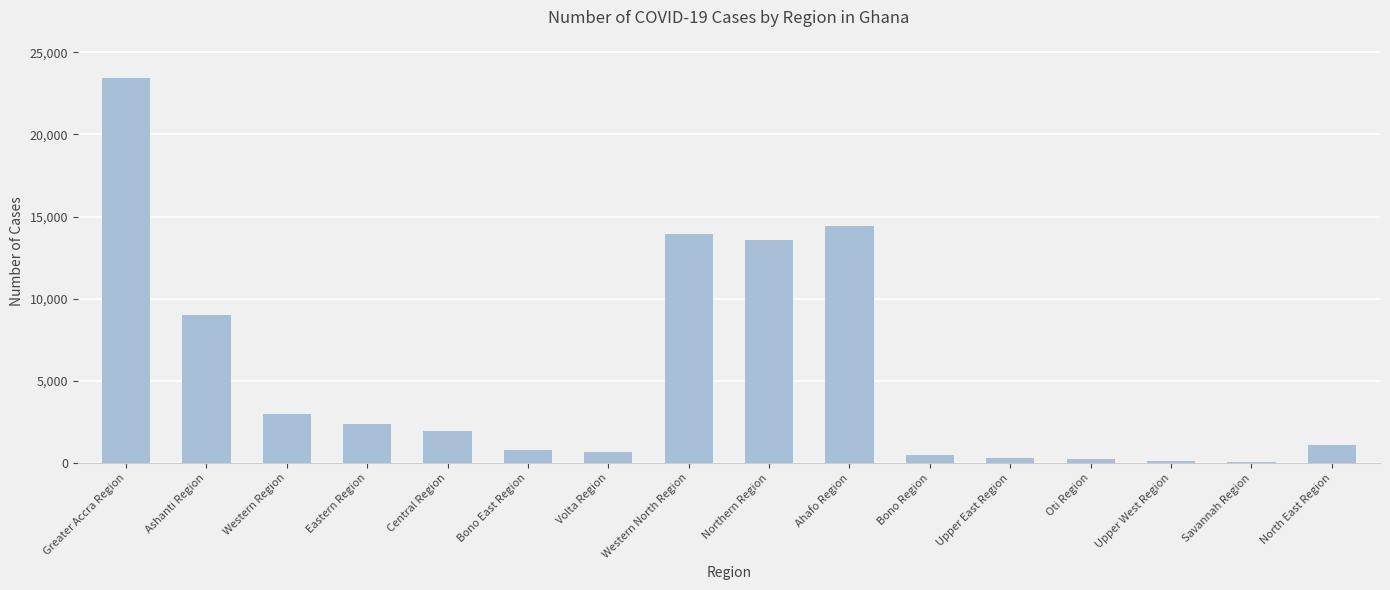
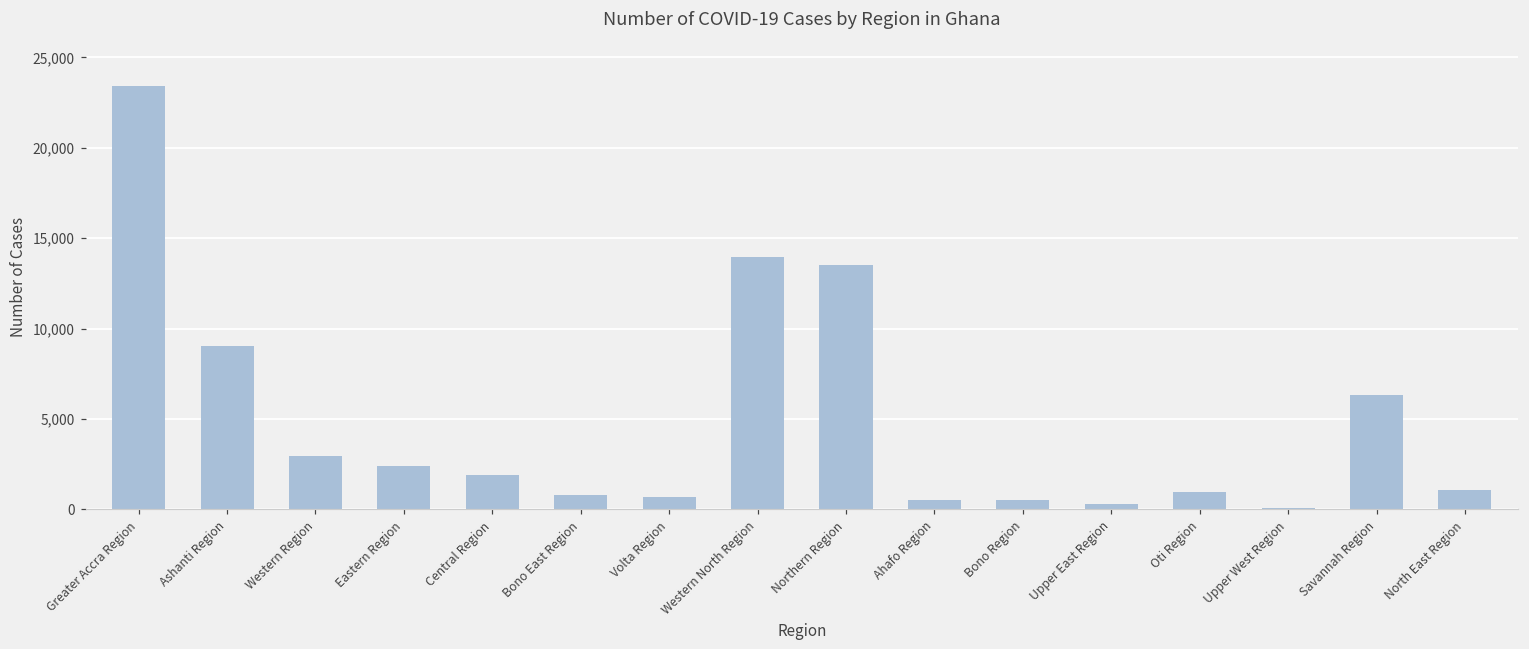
Ahafo Region: 14,400 -> 500
Oti Region: 200 -> 900
Savannah Region: 100 -> 6,300
